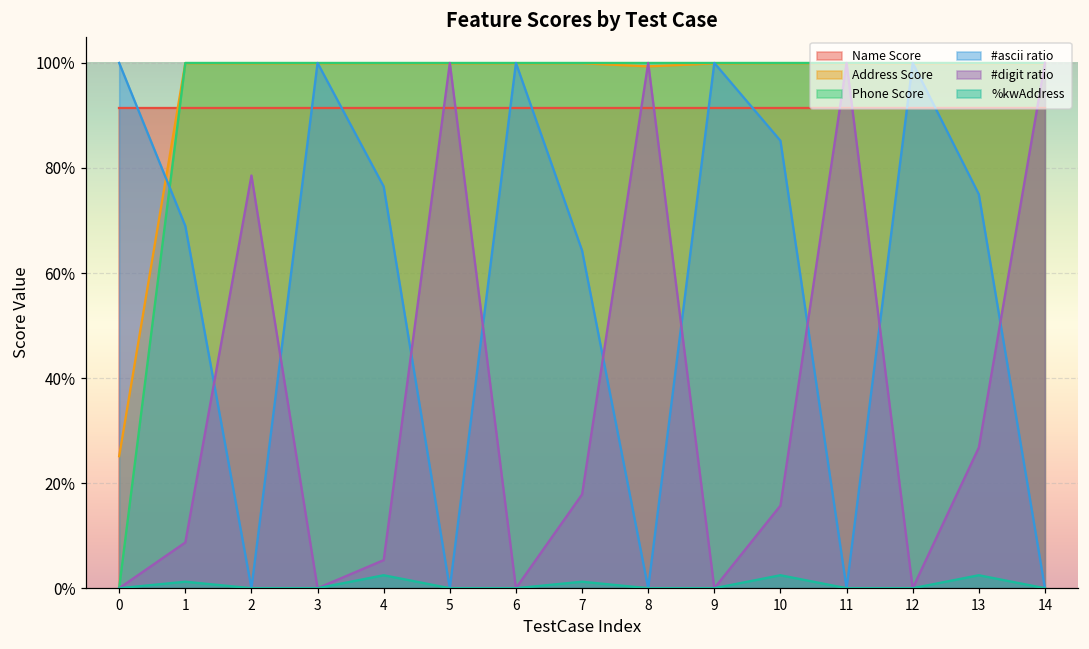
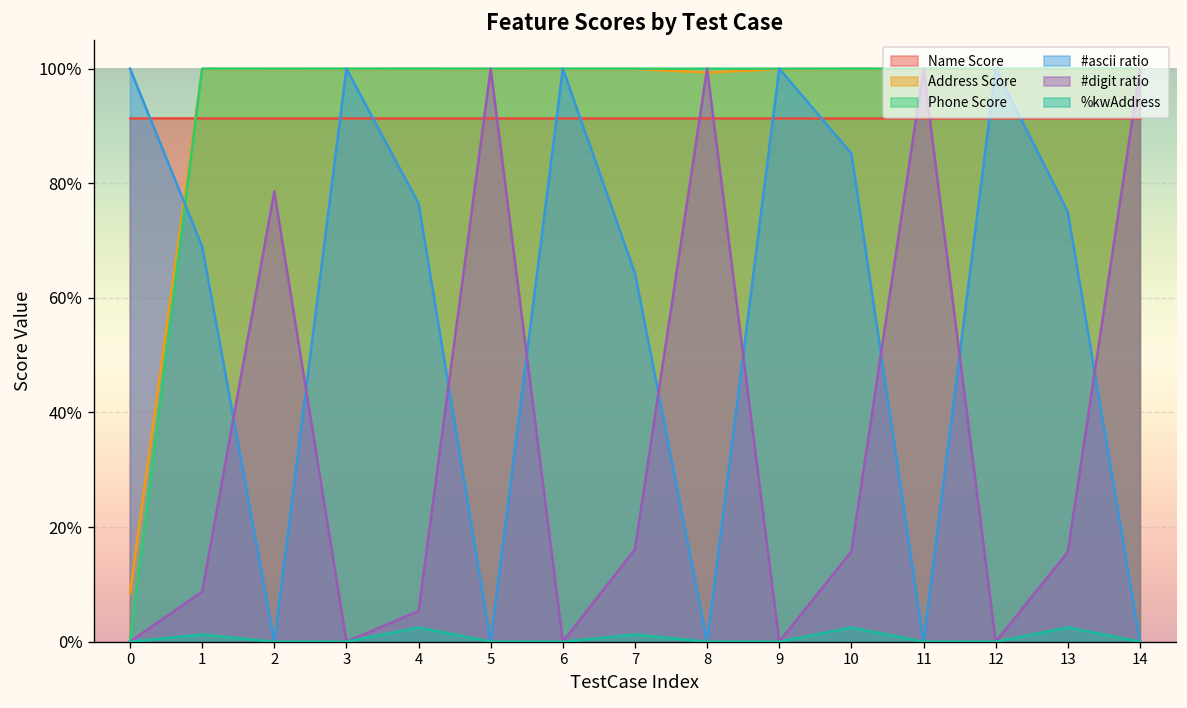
Address Score, 0: 25% -> 9%
#digit ratio, 7: 18% -> 16%
#digit ratio, 13: 27% -> 16%
